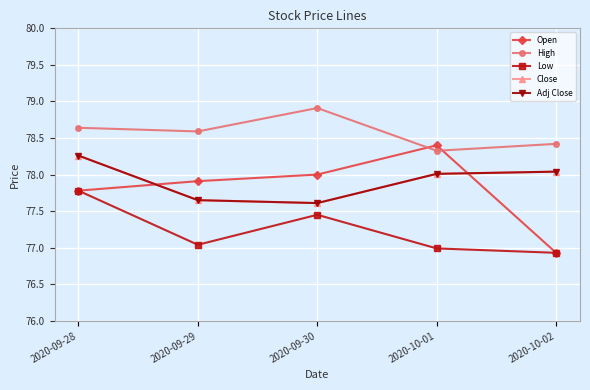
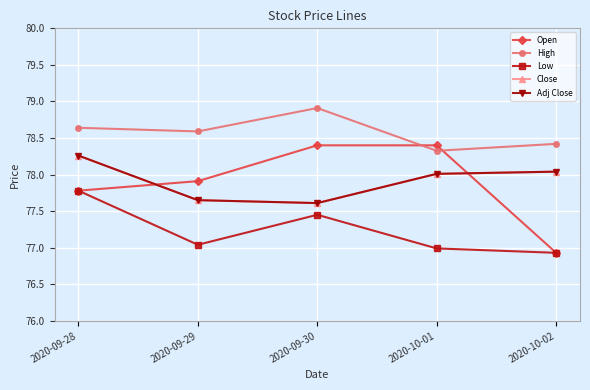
Open, 2020-09-30: 78.0 -> 78.4
